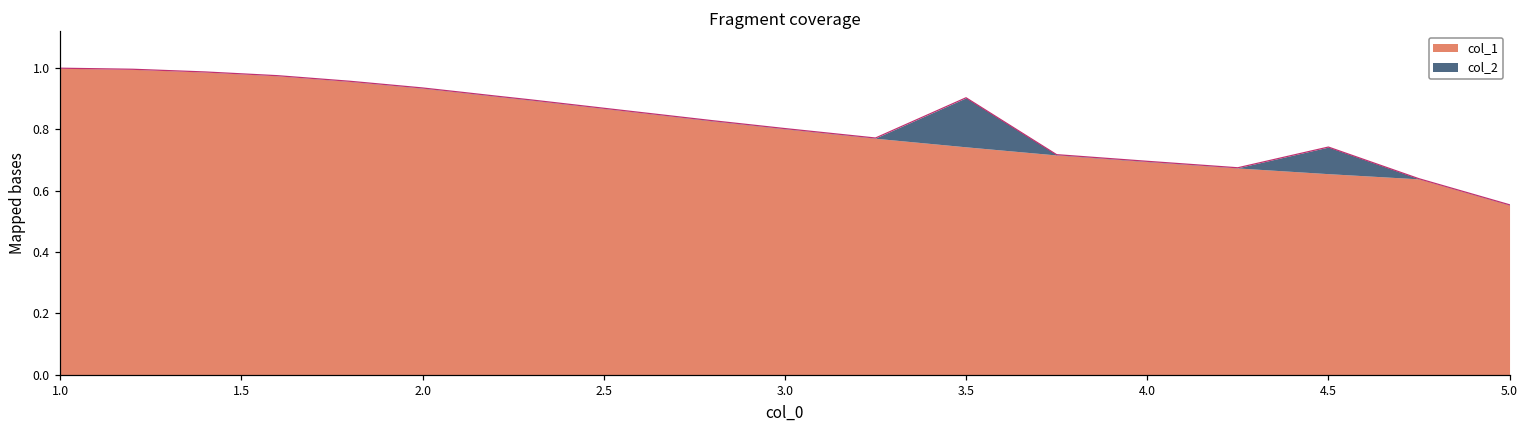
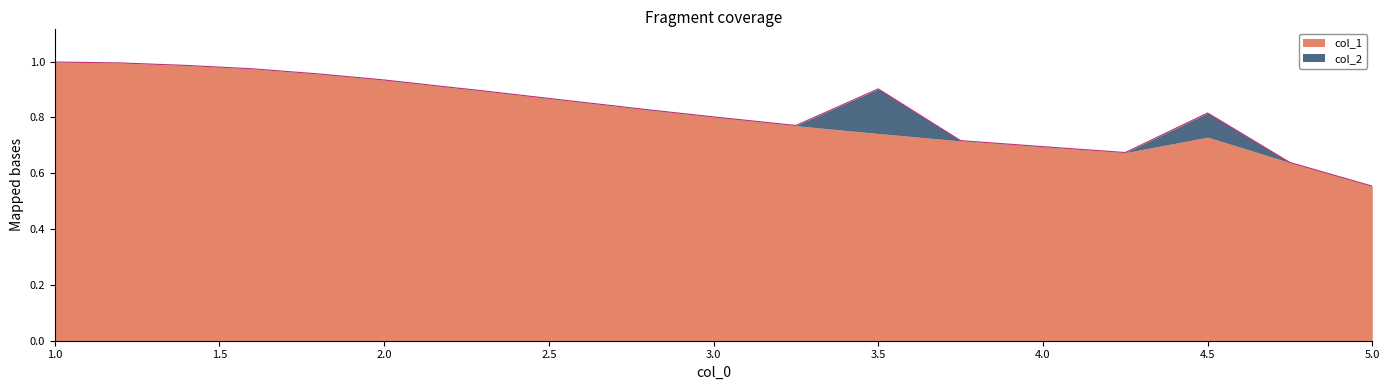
col_1, 4.5: 0.66 -> 0.73
